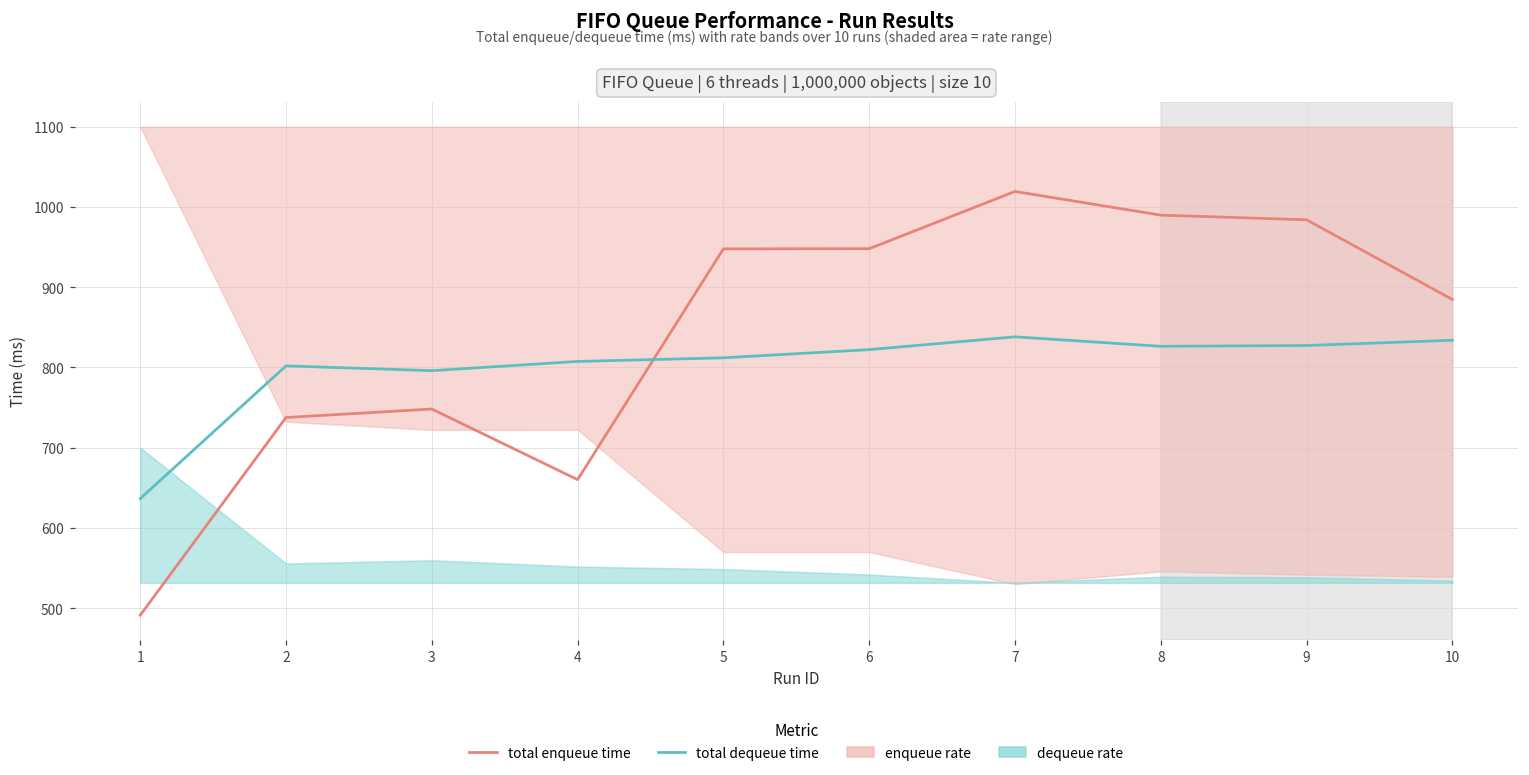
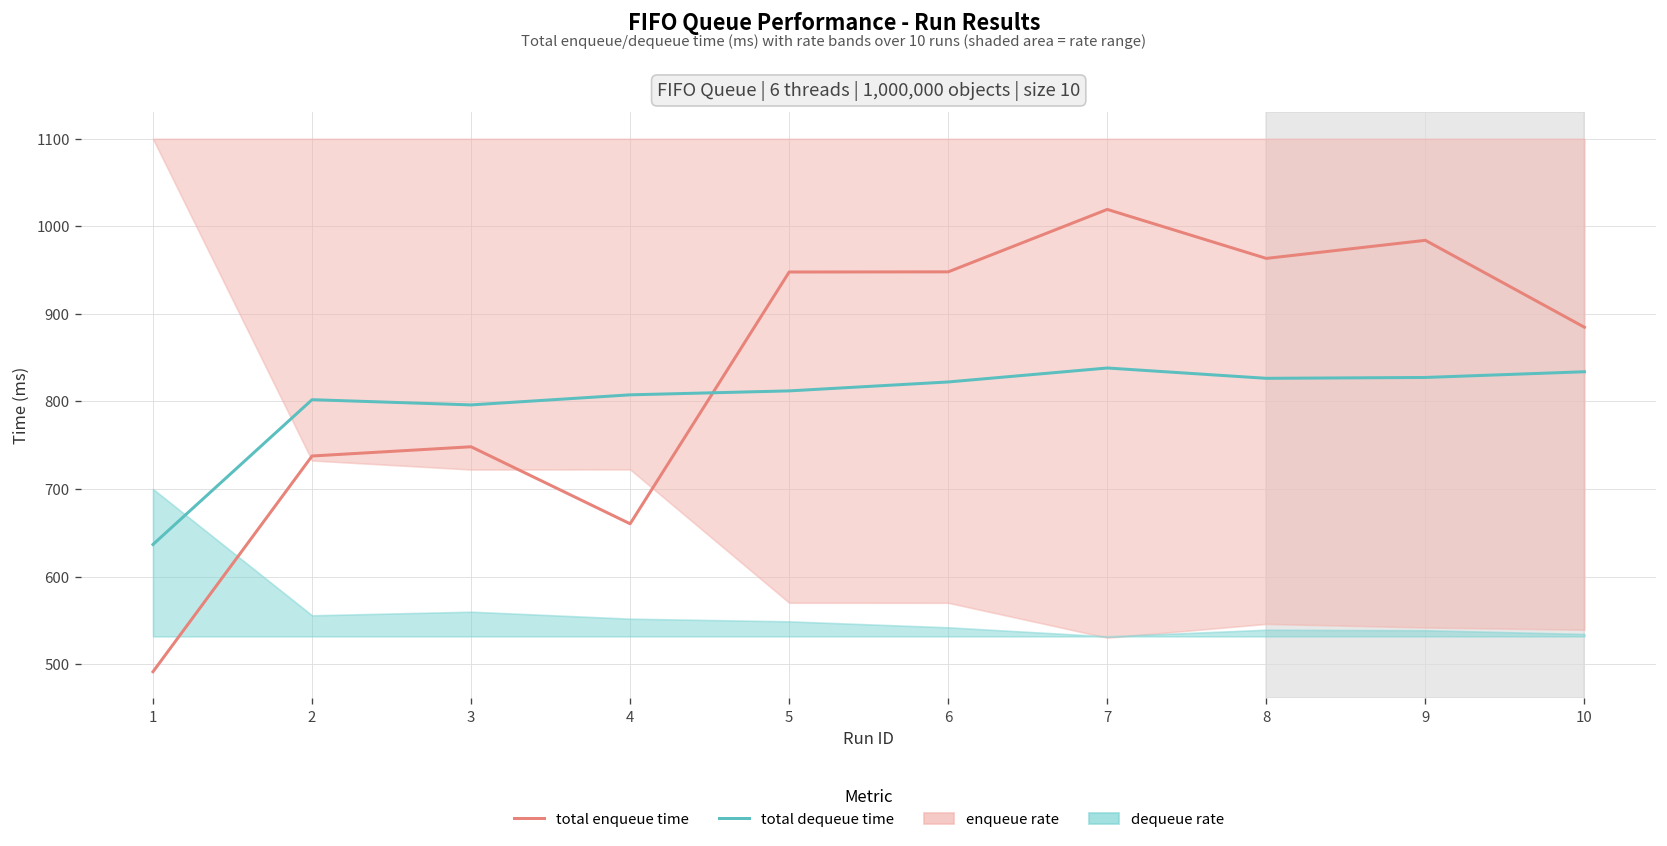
total enqueue time, 8: 990 -> 960
